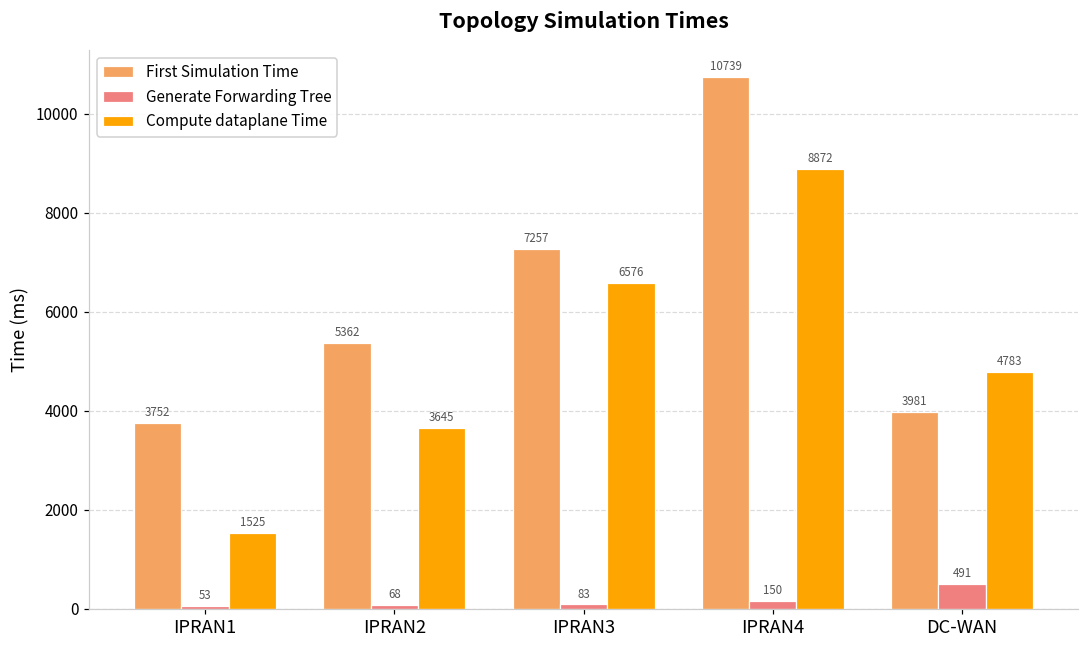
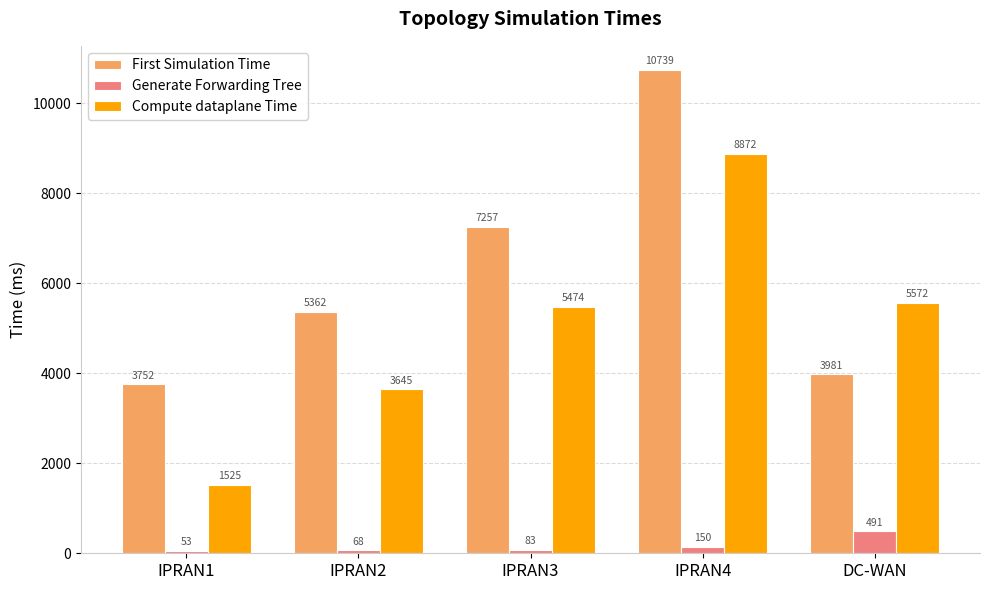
Compute dataplane Time, IPRAN3: 6576 -> 5474
Compute dataplane Time, DC-WAN: 4783 -> 5572
